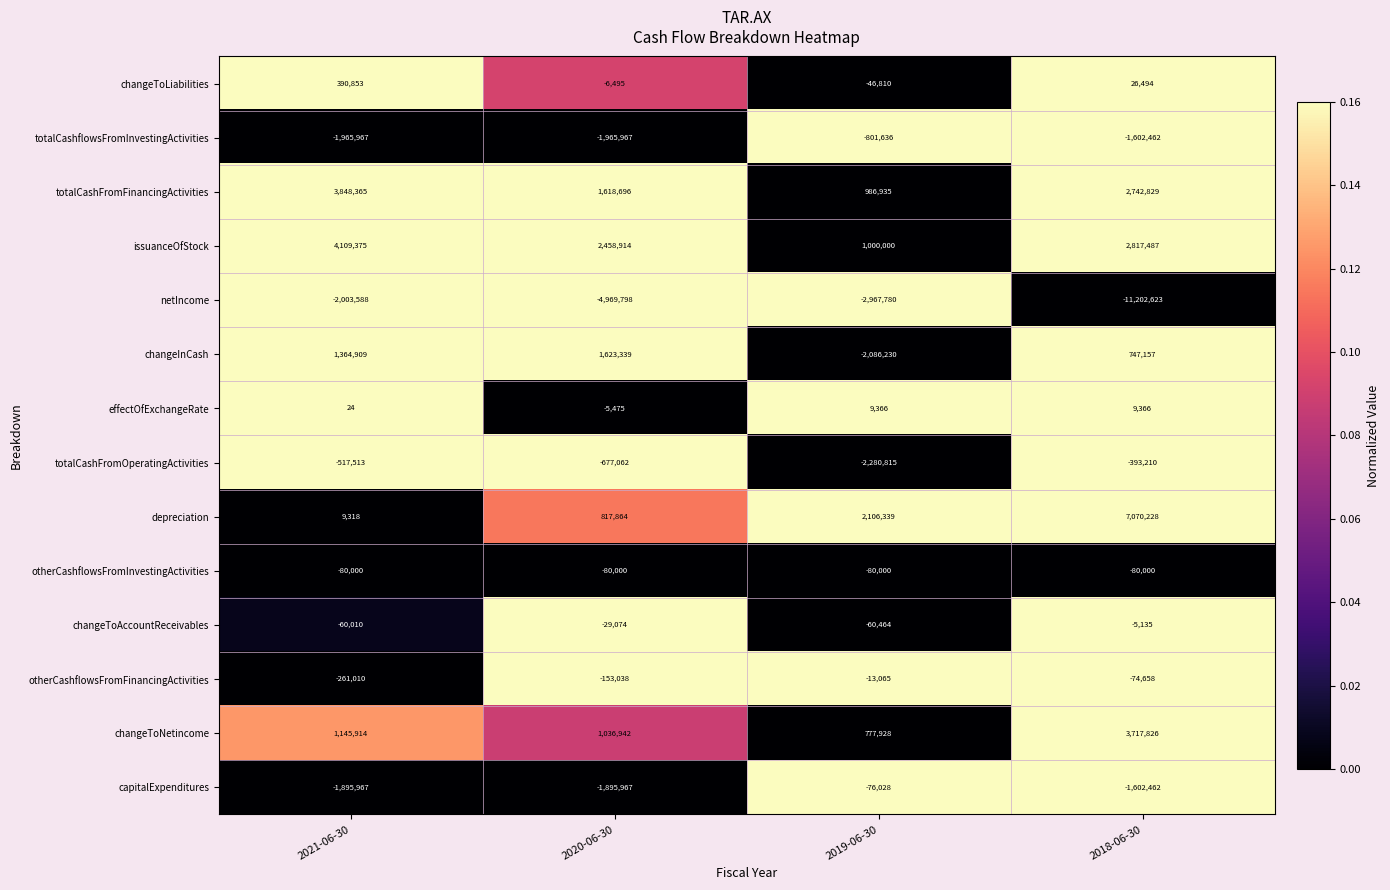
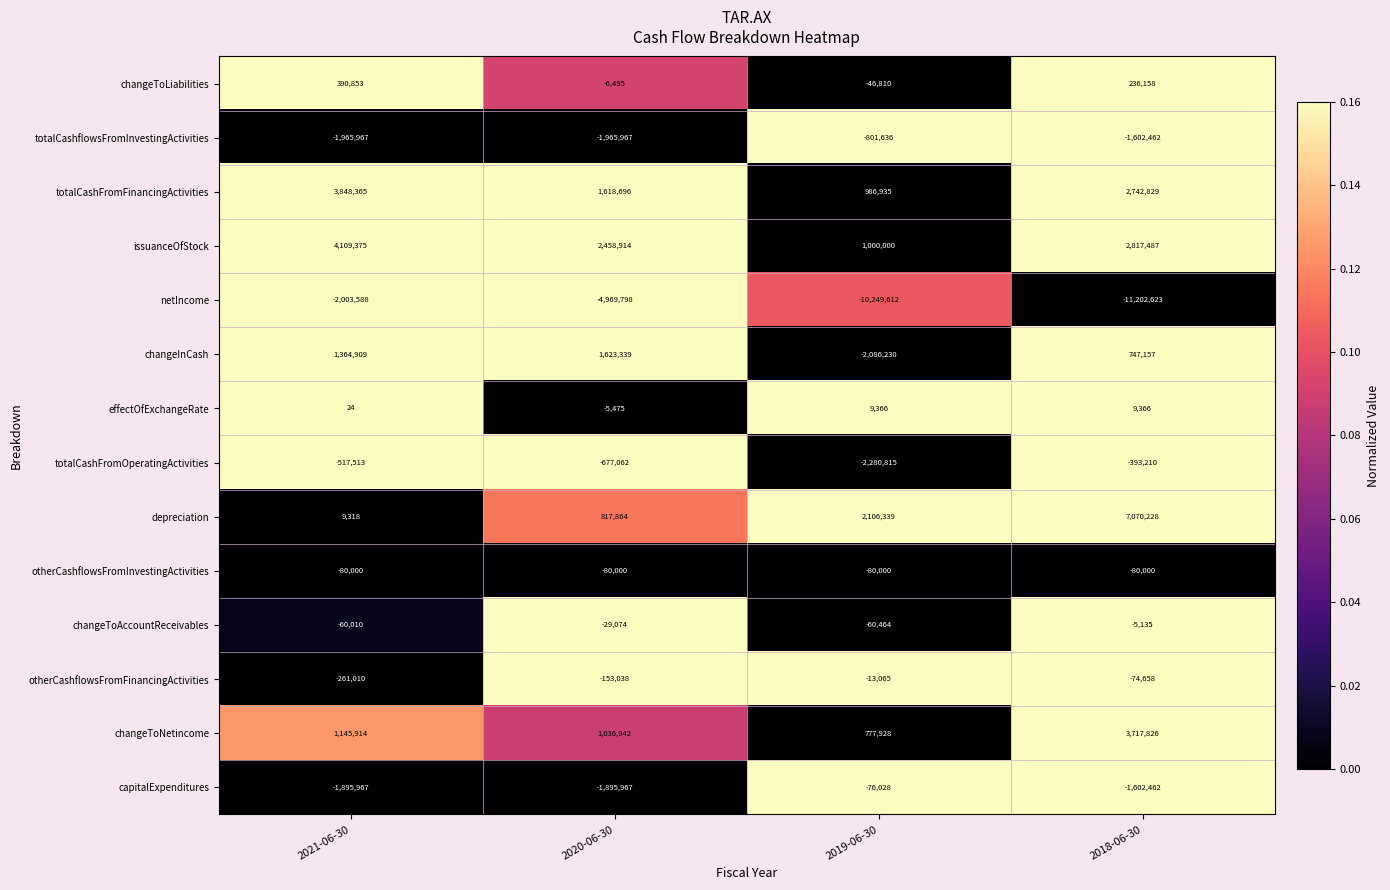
changeToLiabilities, 2018-06-30: 26,494 -> 236,158
netIncome, 2019-06-30: -2,967,780 -> -10,249,612
